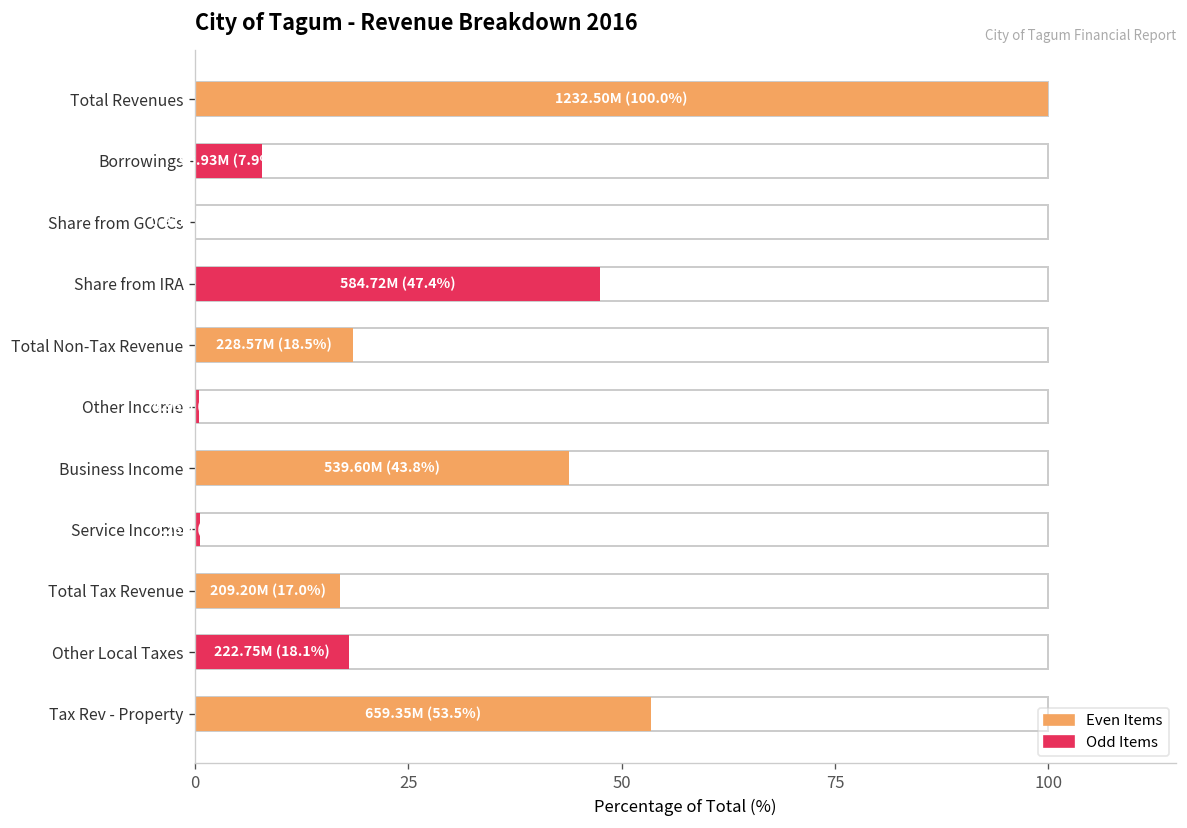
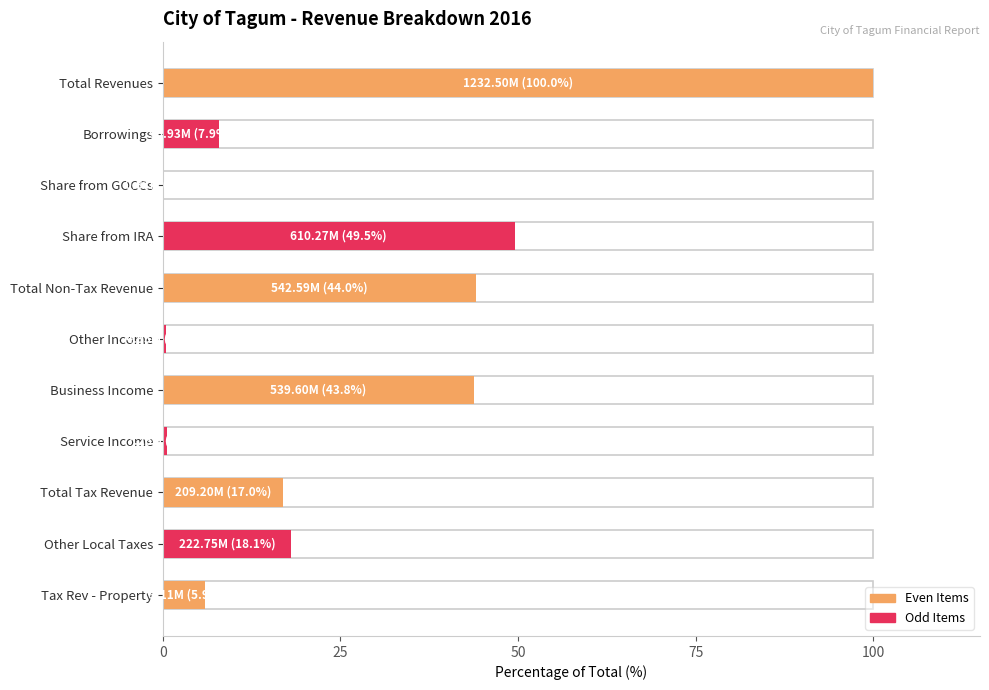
Share from IRA: 584.72M (47.4%) -> 610.27M (49.5%)
Total Non-Tax Revenue: 228.57M (18.5%) -> 542.59M (44.0%)
Tax Rev - Property: 53 -> 6
